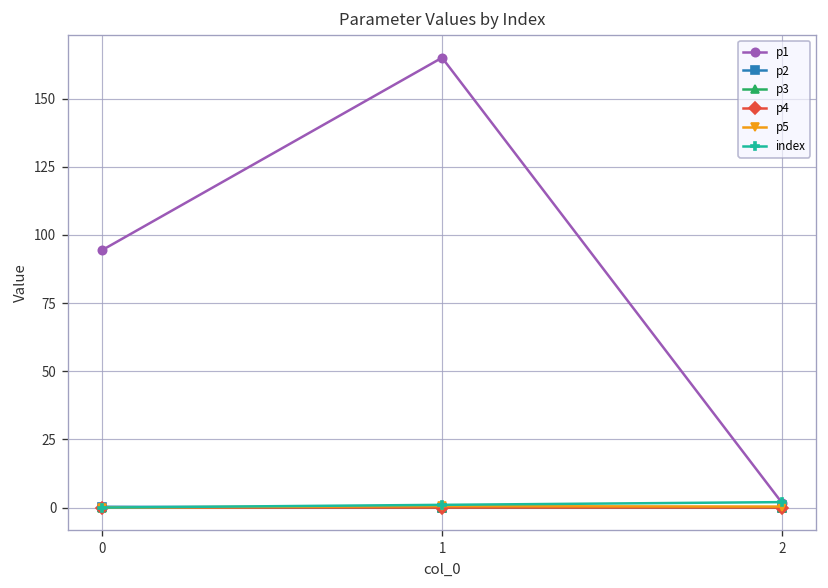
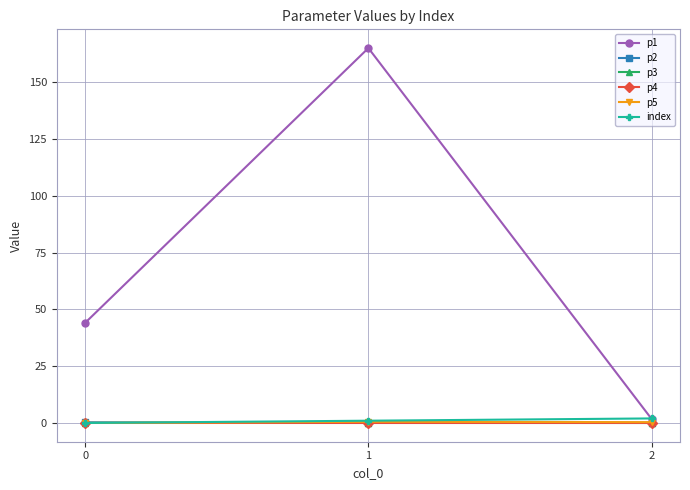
p1, 0: 94 -> 44
